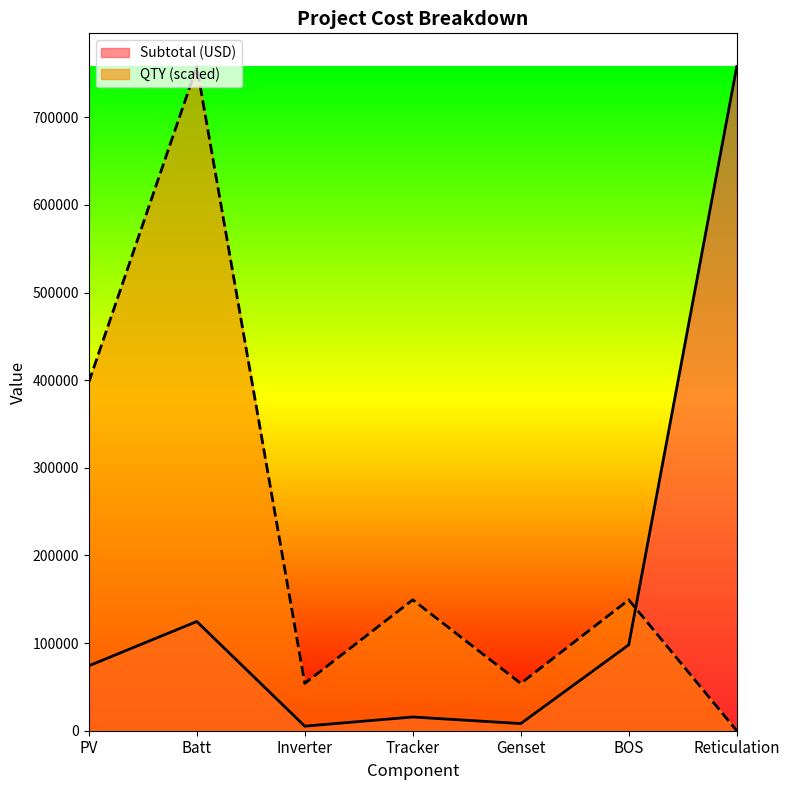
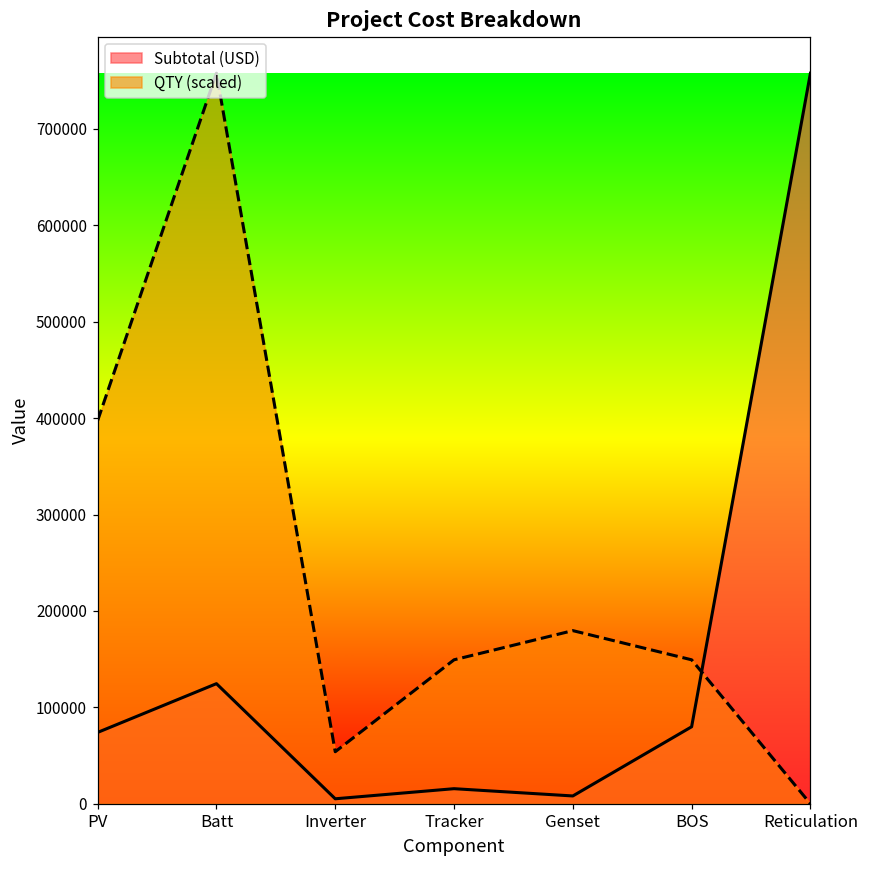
QTY (scaled), Genset: 50000 -> 180000
Subtotal (USD), BOS: 100000 -> 80000
